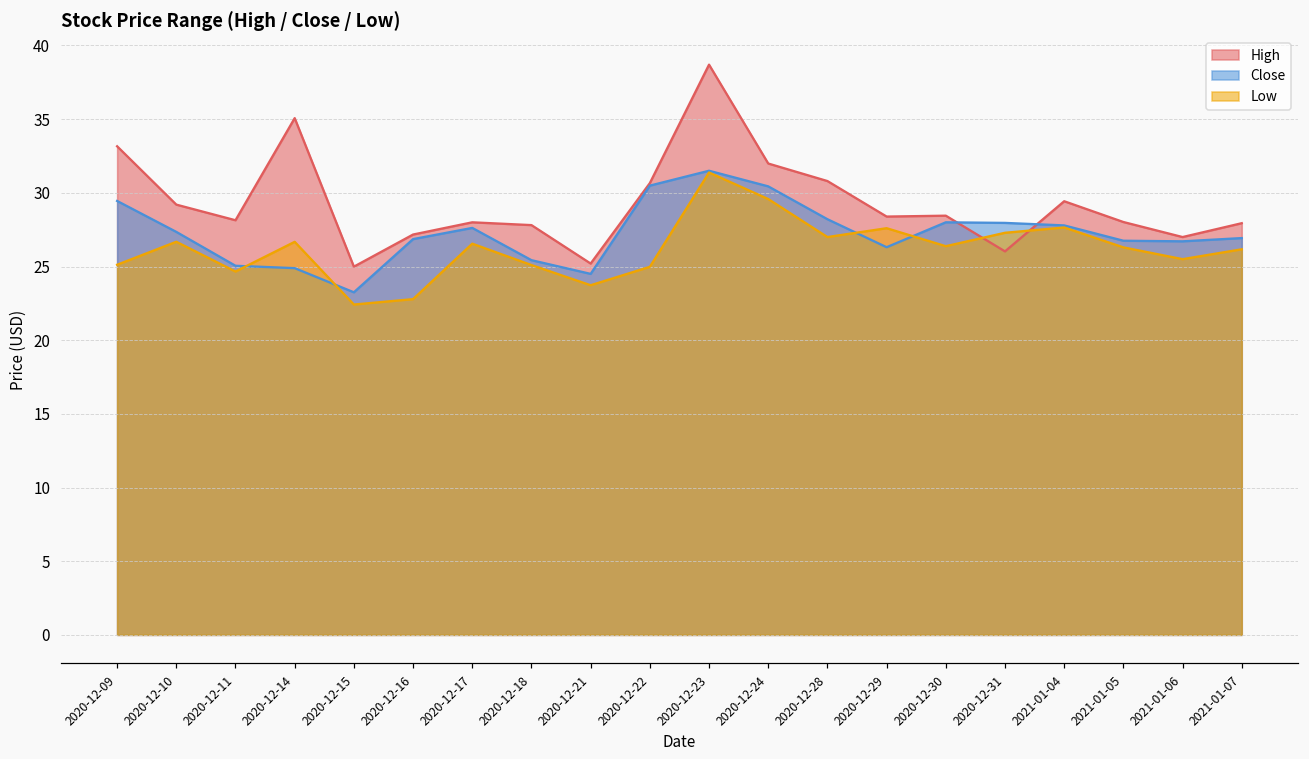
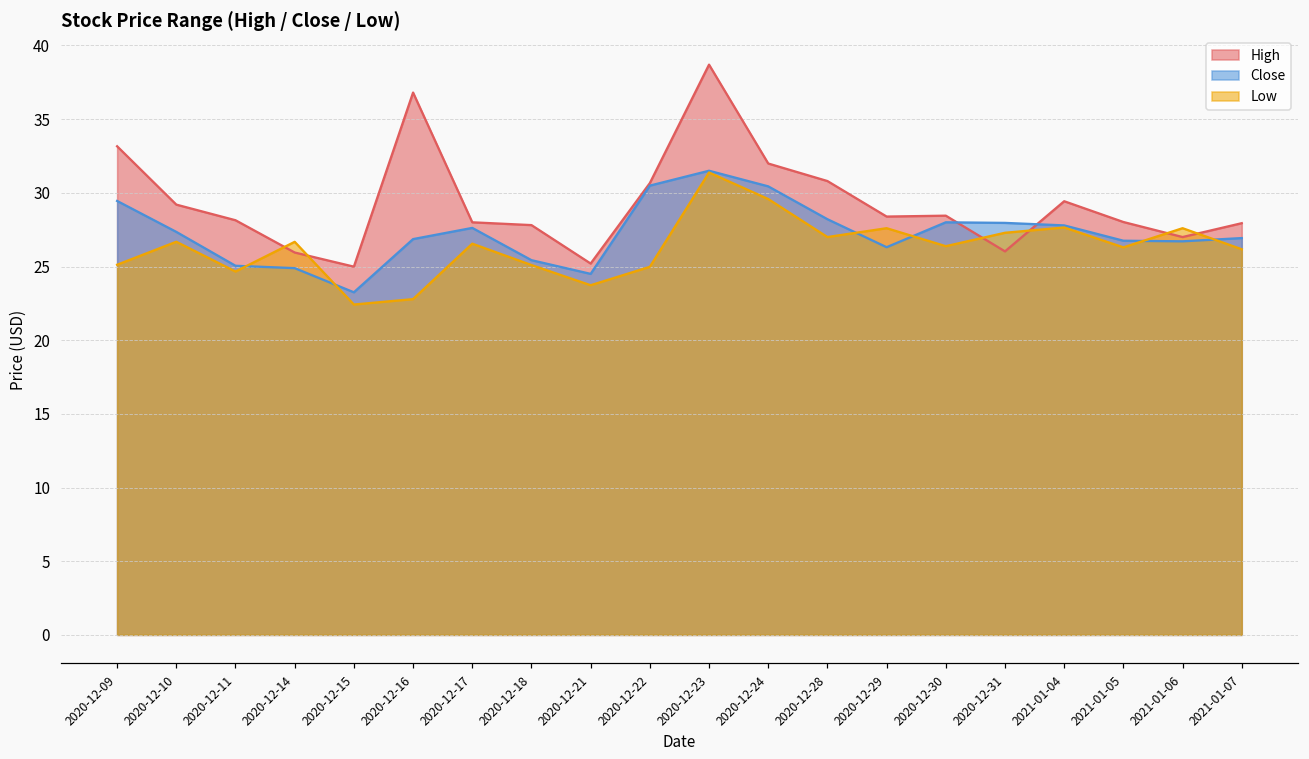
High, 2020-12-14: 35.1 -> 26.0
High, 2020-12-16: 27.2 -> 36.8
Low, 2021-01-06: 25.5 -> 27.6
